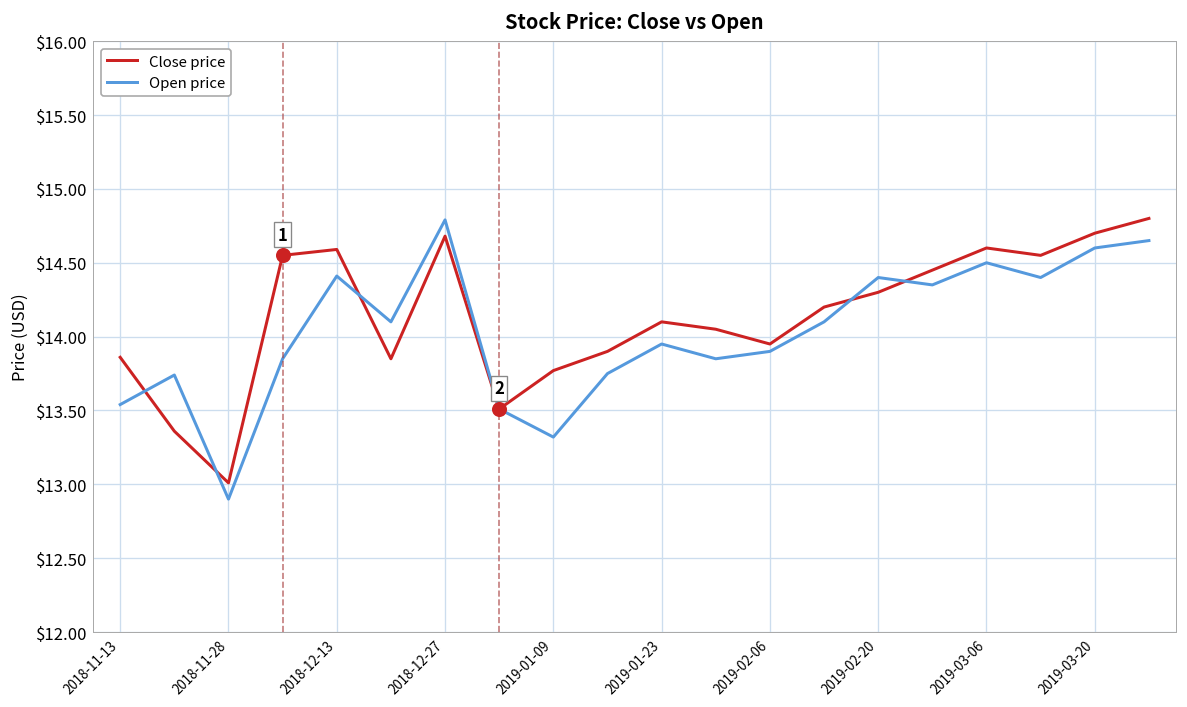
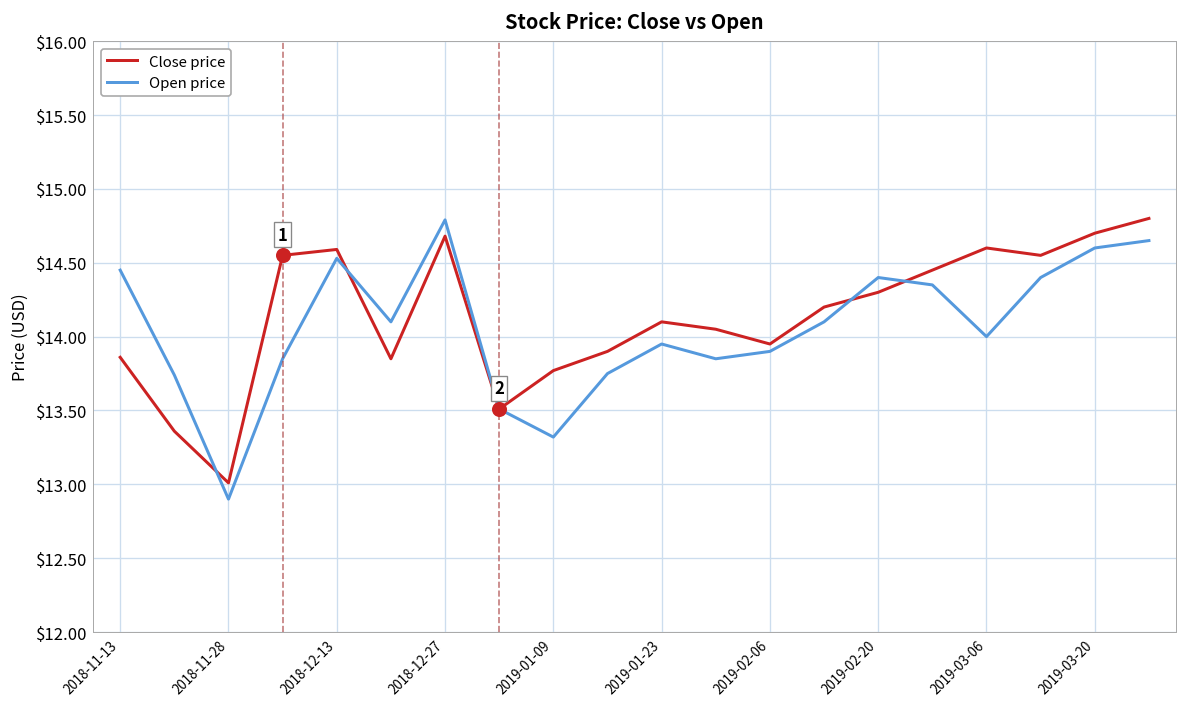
Open price, 2018-11-13: $13.54 -> $14.45
Open price, 2018-12-13: $14.41 -> $14.53
Open price, 2019-03-06: $14.5 -> $14.0
